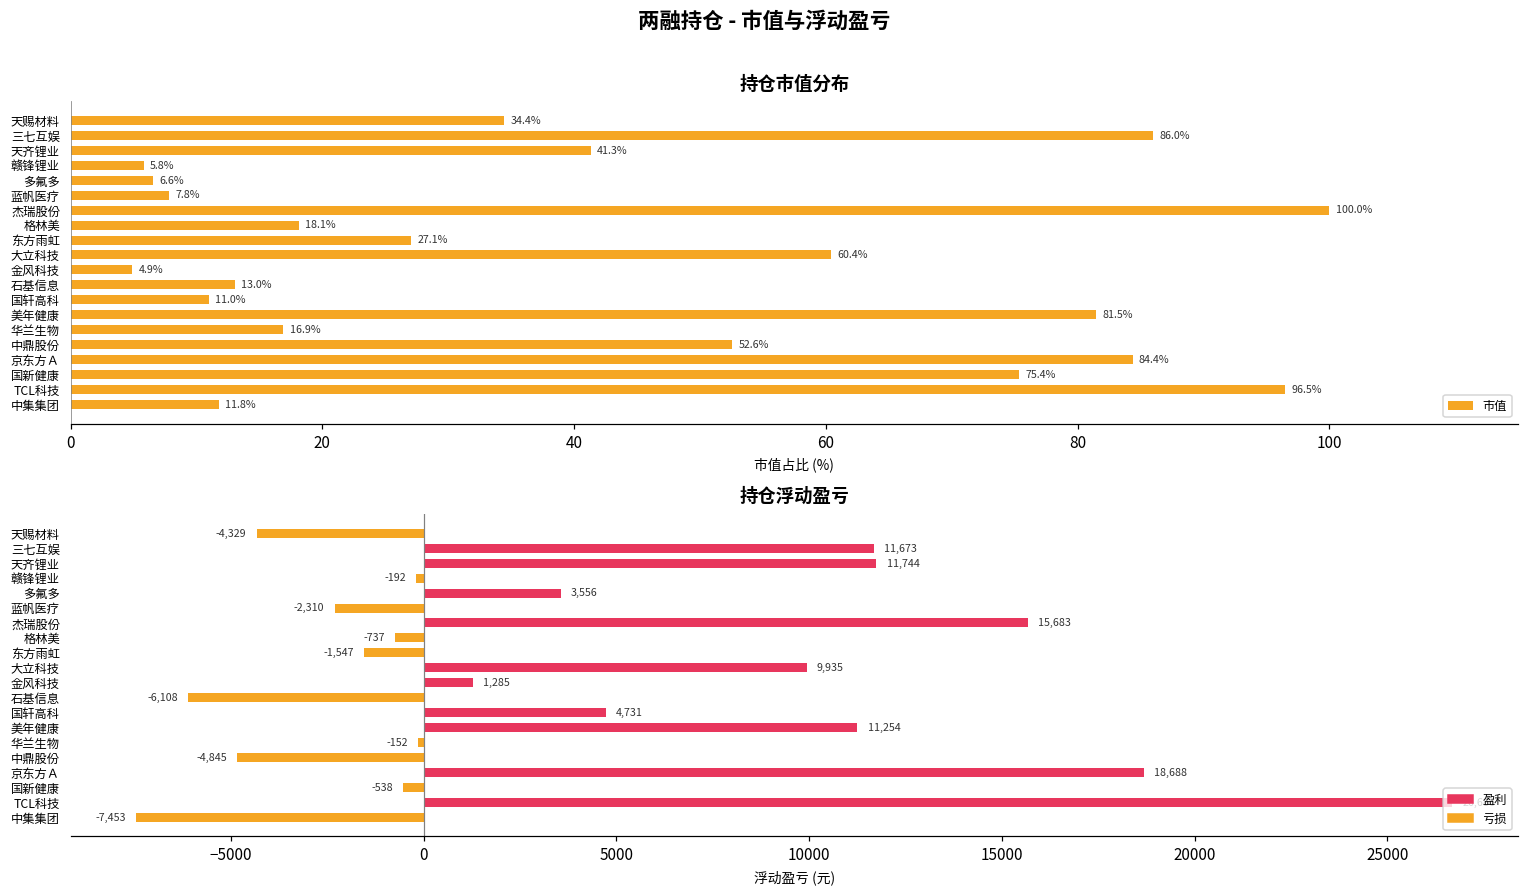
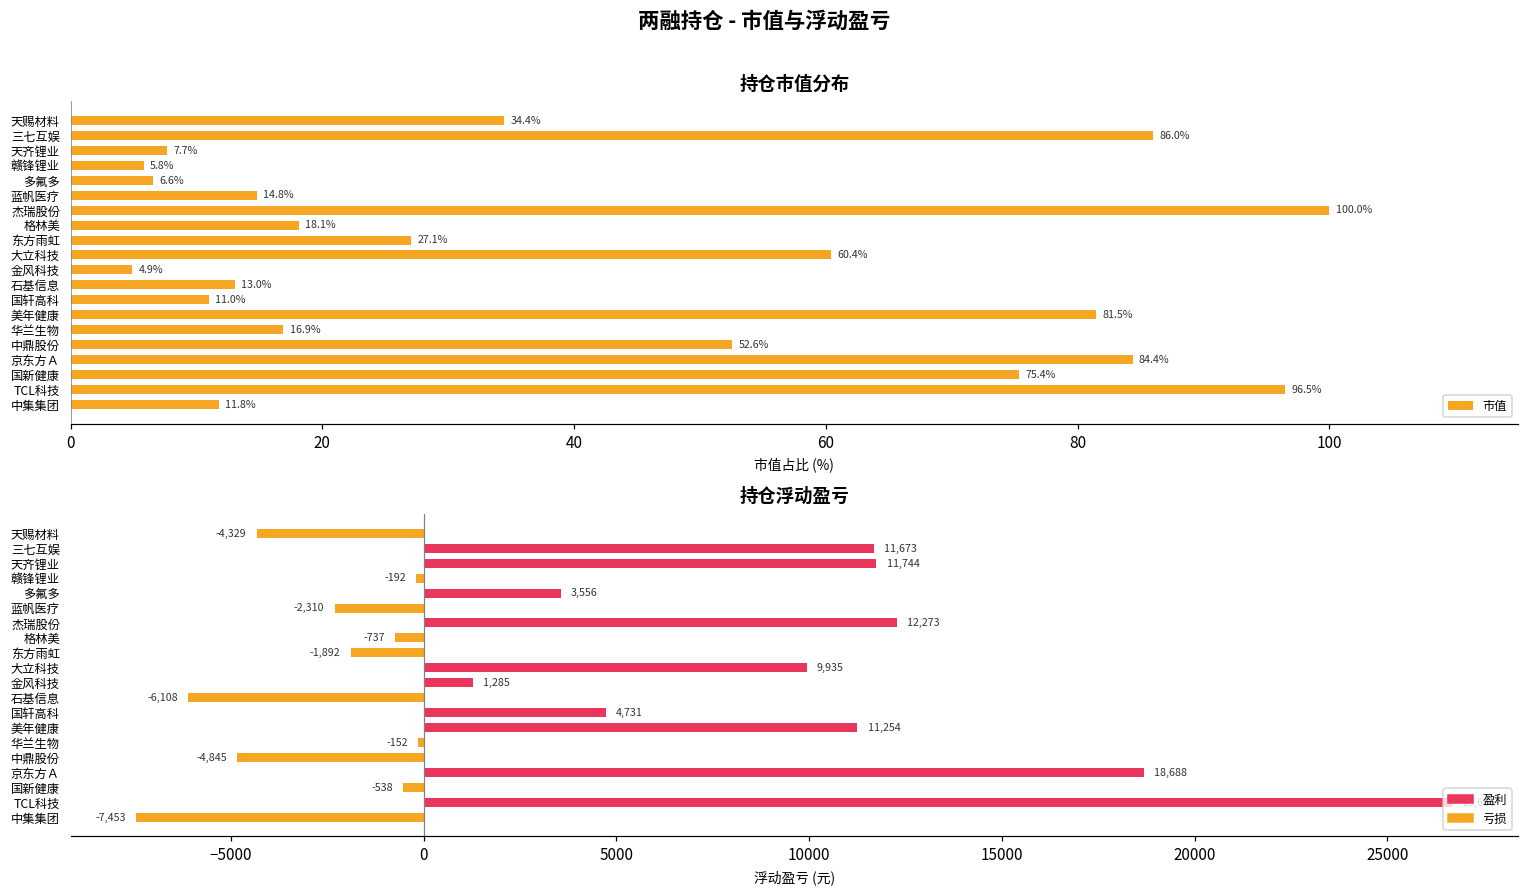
持仓市值分布, 天齐锂业: 41.3% -> 7.7%
持仓市值分布, 蓝帆医疗: 7.8% -> 14.8%
持仓浮动盈亏, 杰瑞股份: 15,683 -> 12,273
持仓浮动盈亏, 东方雨虹: -1,547 -> -1,892
